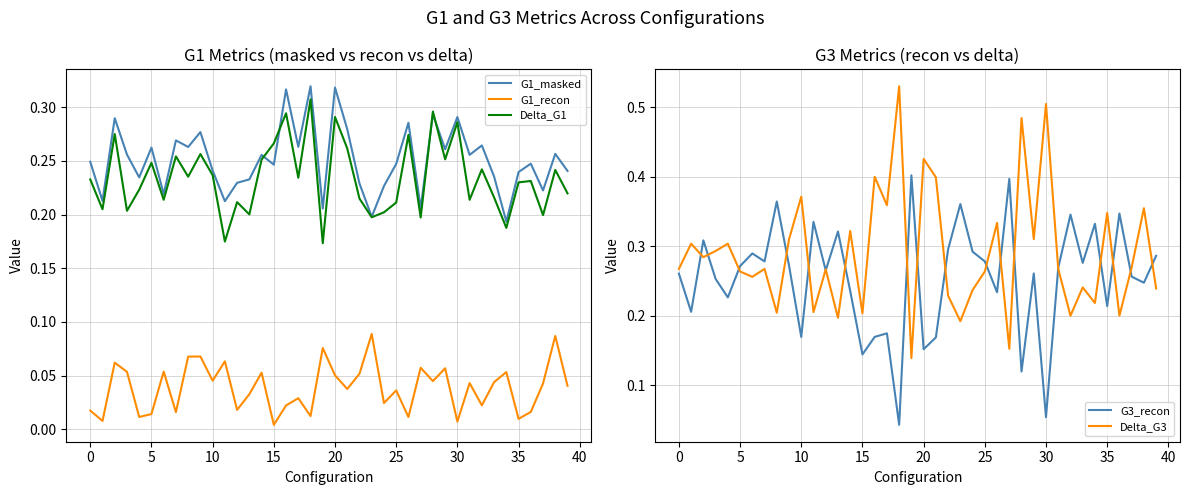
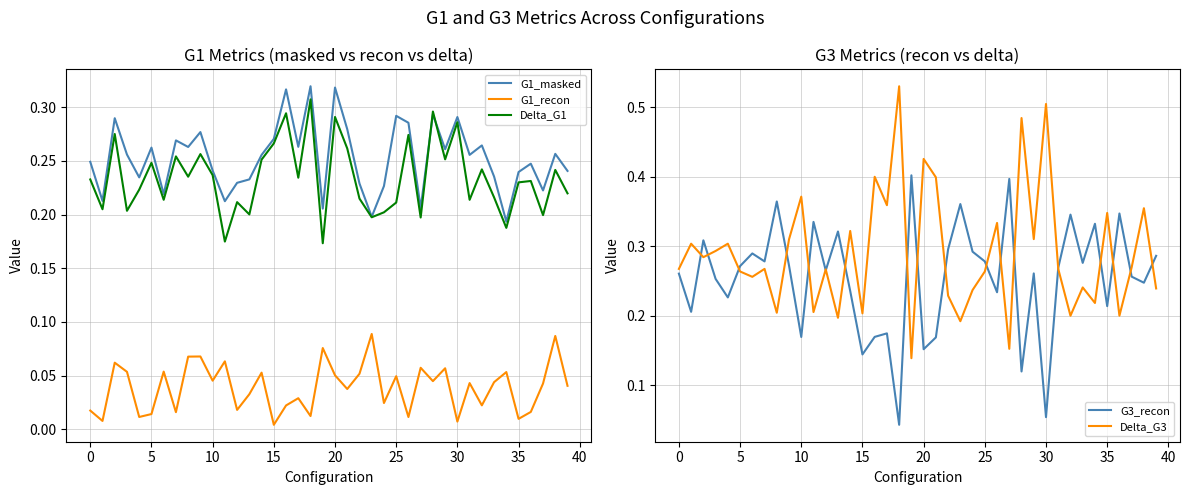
G1 Metrics (masked vs recon vs delta), G1_masked, 15: 0.246 -> 0.270
G1 Metrics (masked vs recon vs delta), G1_masked, 25: 0.247 -> 0.292
G1 Metrics (masked vs recon vs delta), G1_recon, 25: 0.036 -> 0.049
